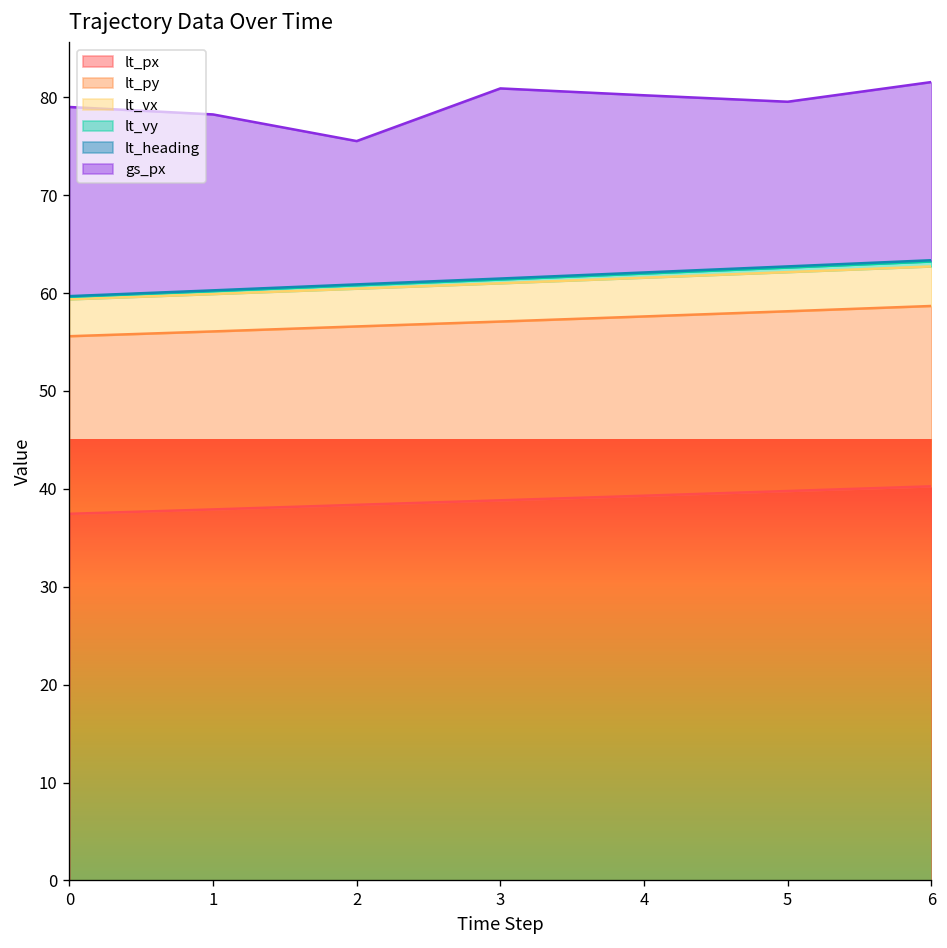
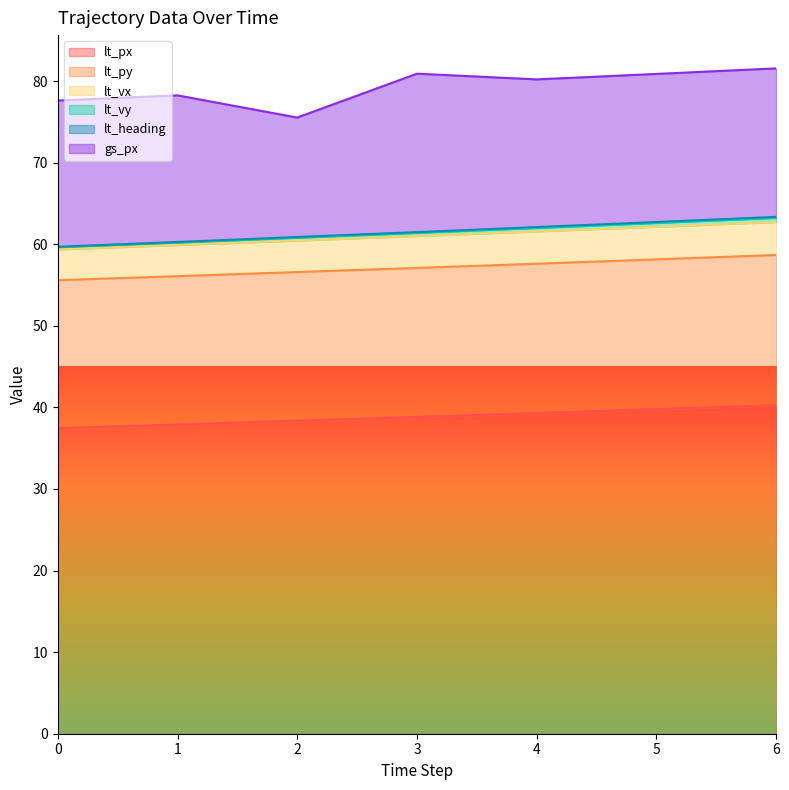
gs_px, 0: 19 -> 18
gs_px, 5: 17 -> 18
